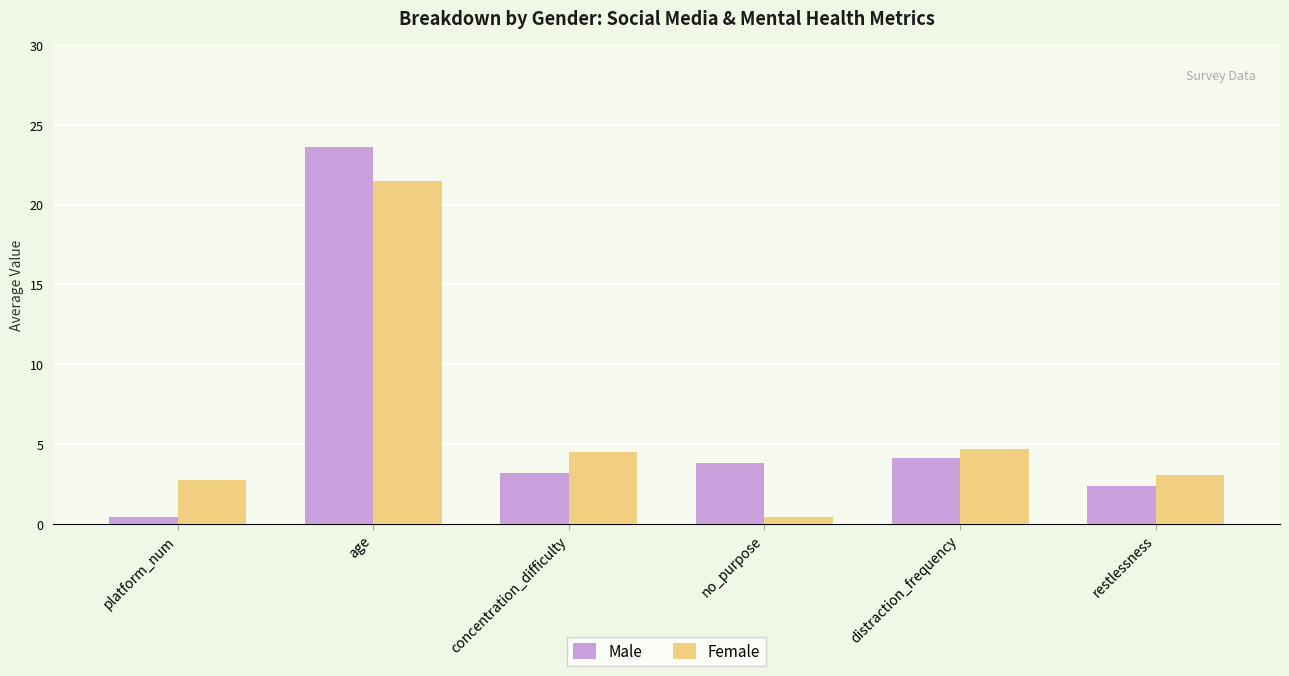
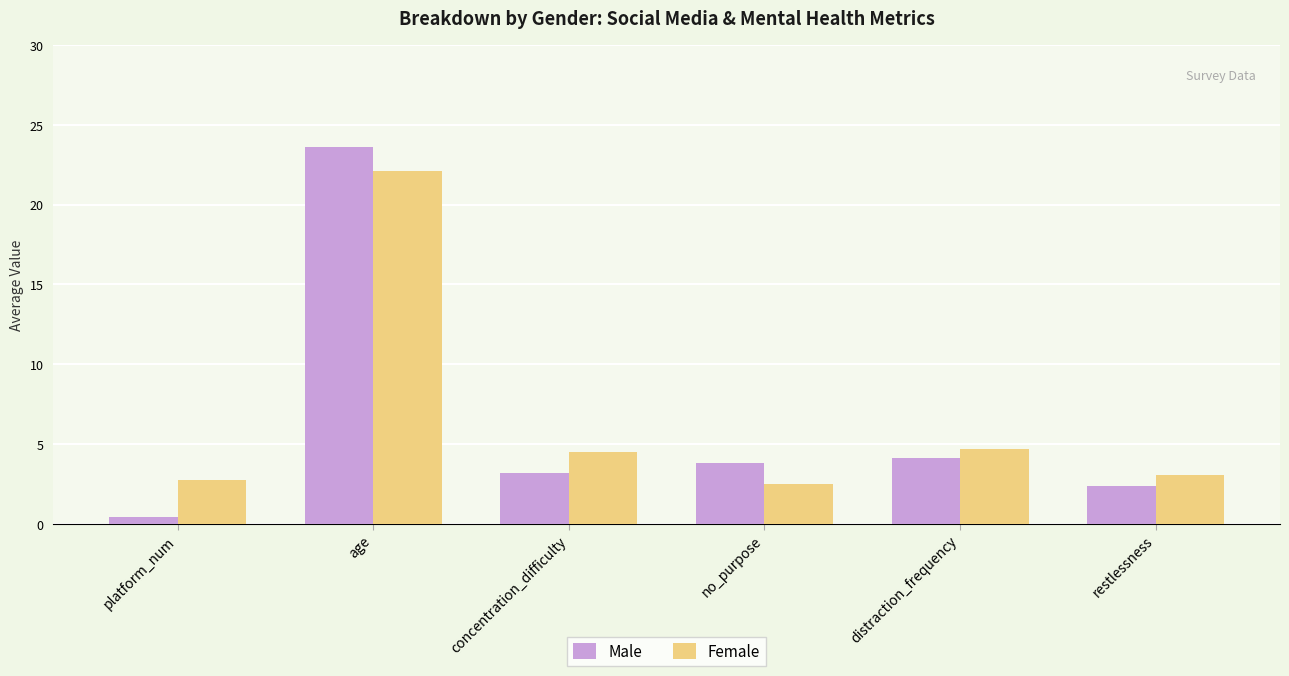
Female, age: 21.5 -> 22.1
Female, no_purpose: 0.4 -> 2.5
